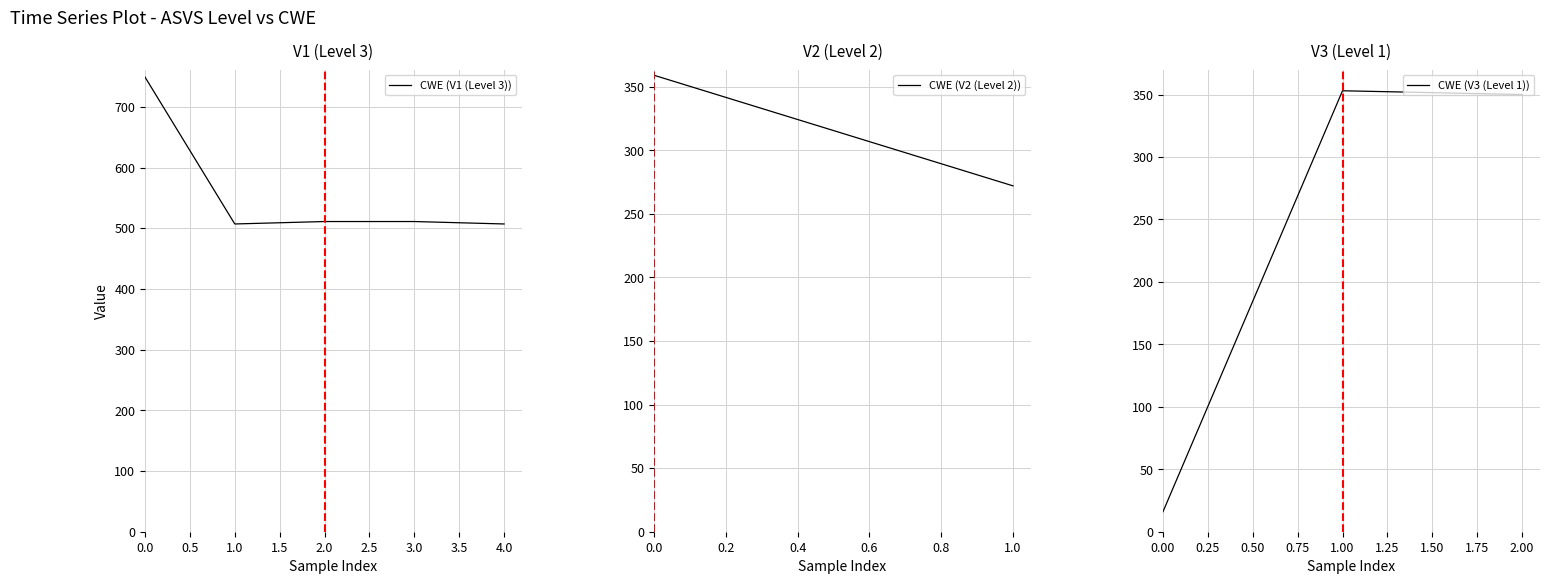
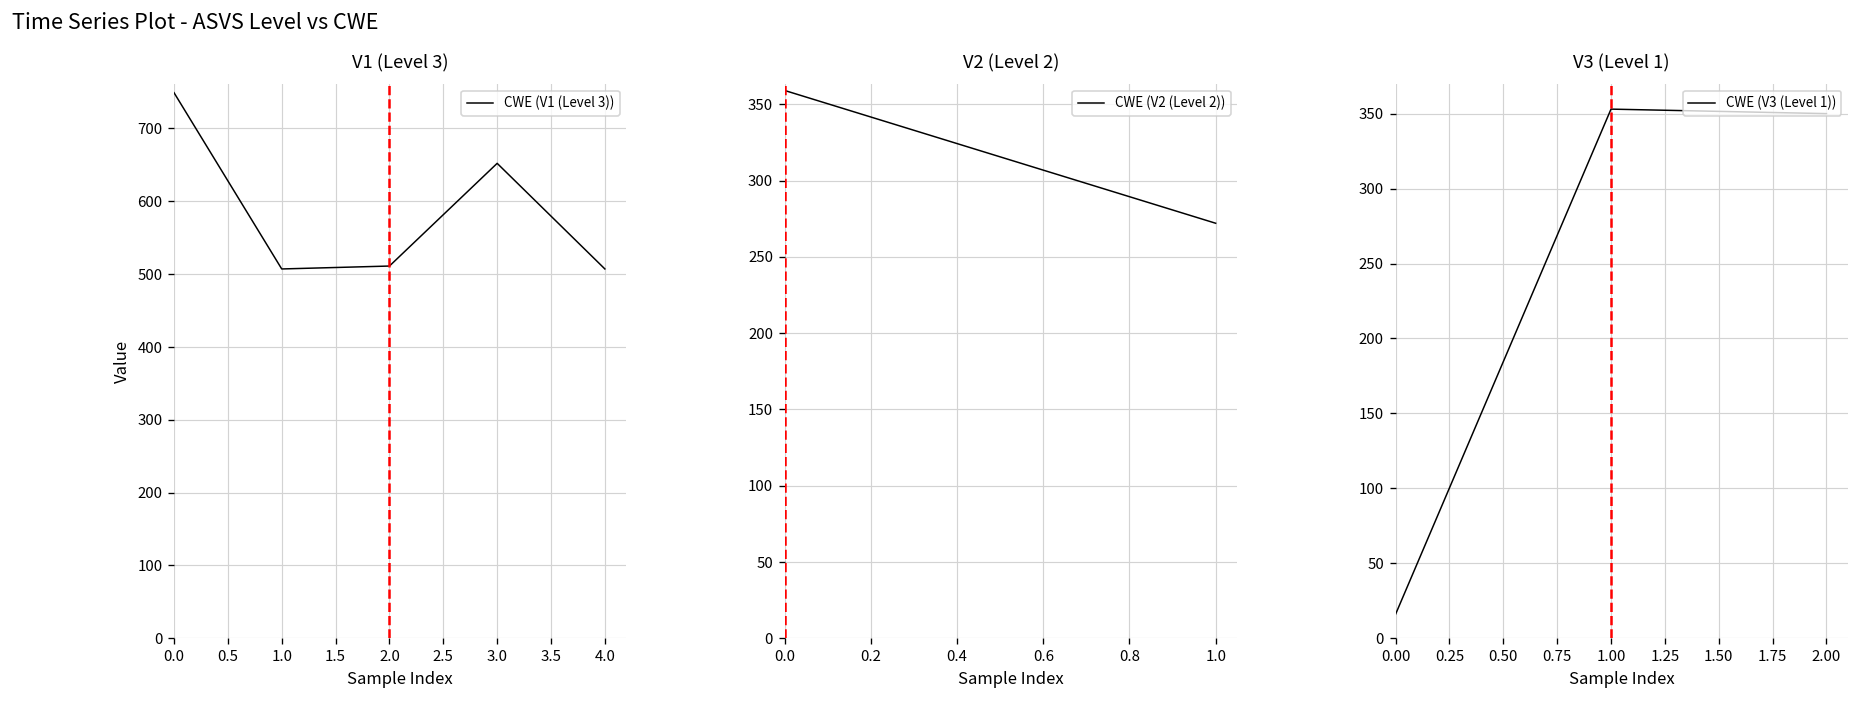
V1 (Level 3), 3.0: 510 -> 650
